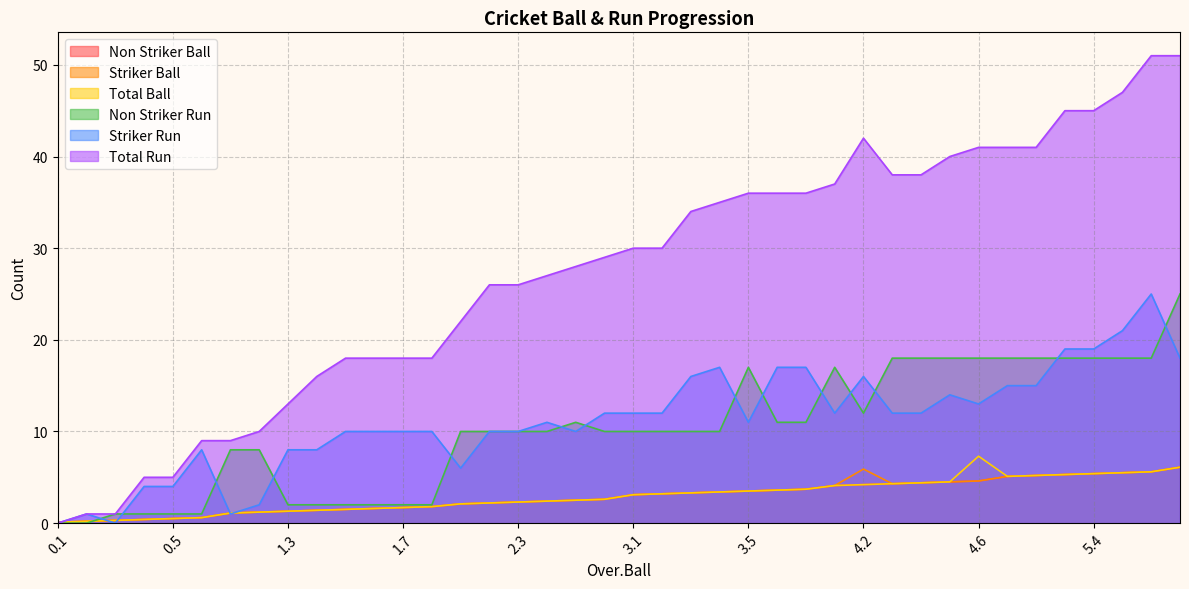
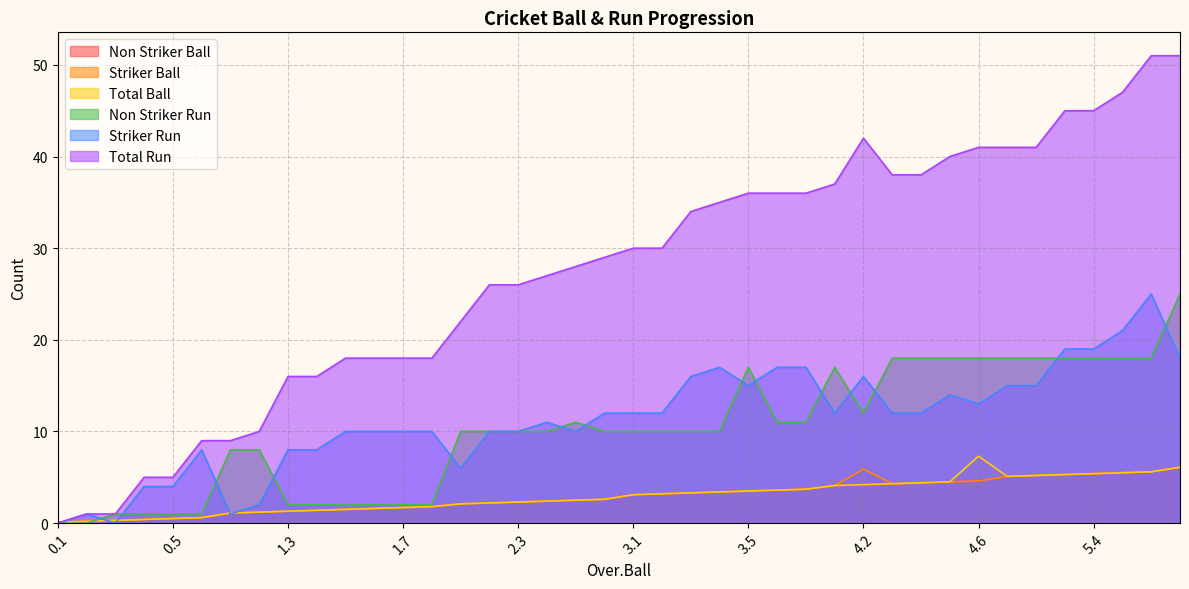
Total Run, 1.3: 13 -> 16
Striker Run, 3.5: 11 -> 15
